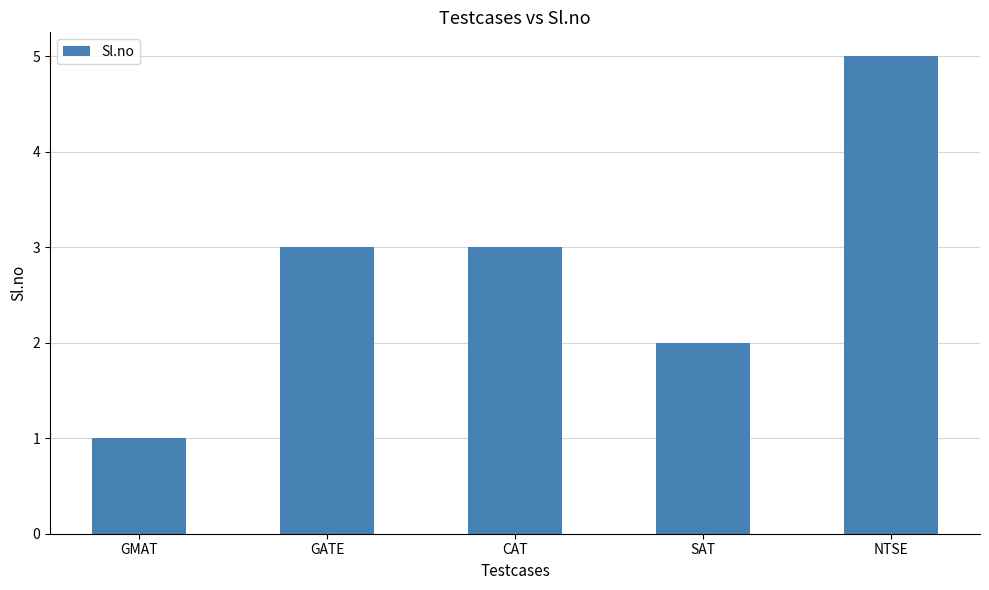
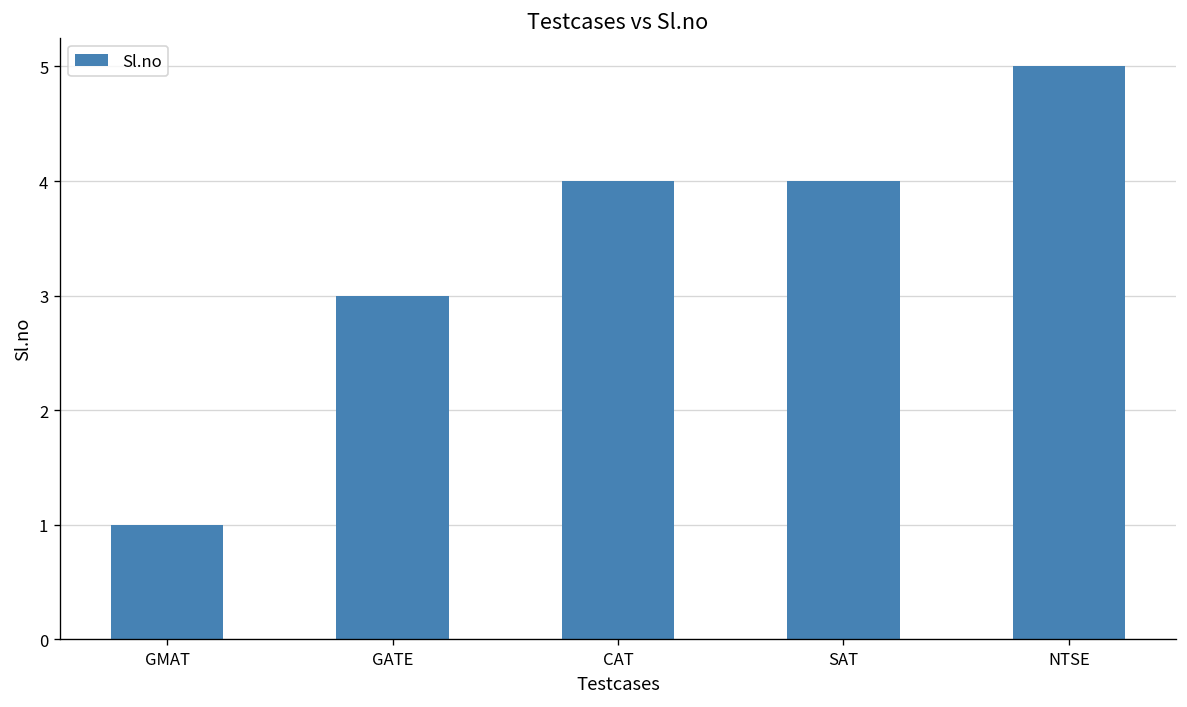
CAT: 3 -> 4
SAT: 2 -> 4
